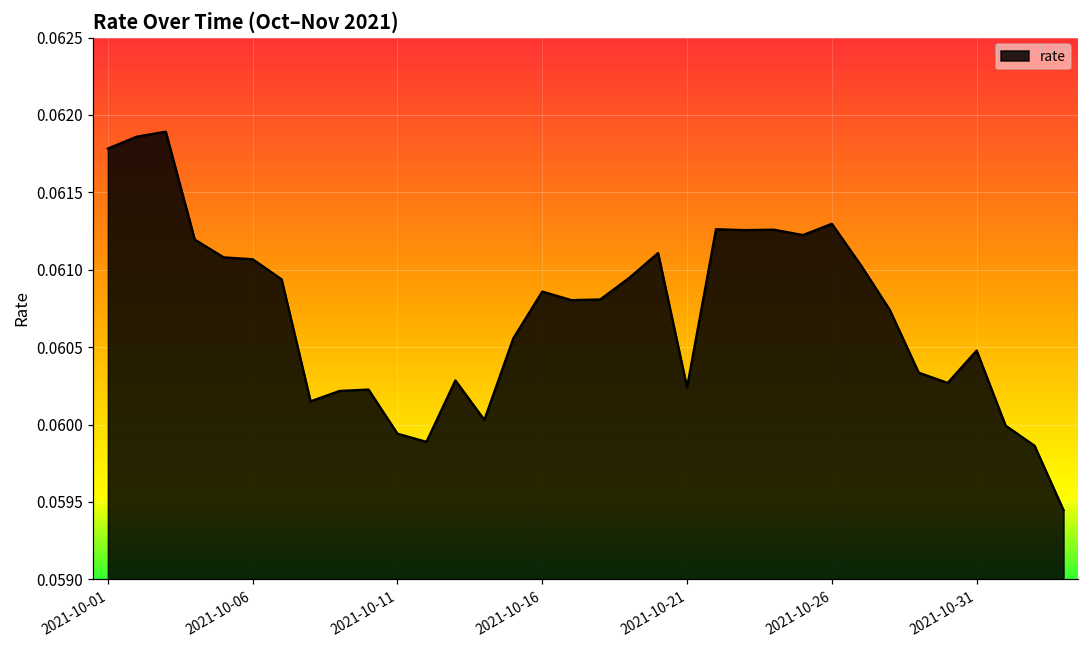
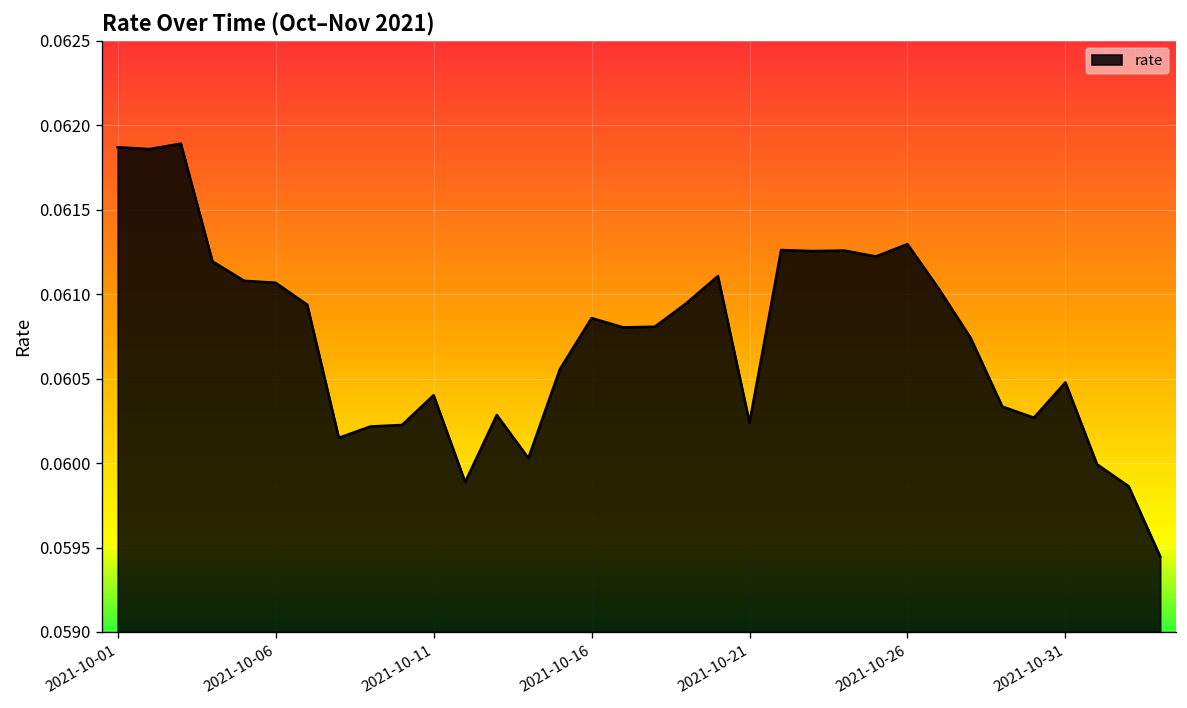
2021-10-01: 0.06178 -> 0.06187
2021-10-11: 0.05994 -> 0.06040
